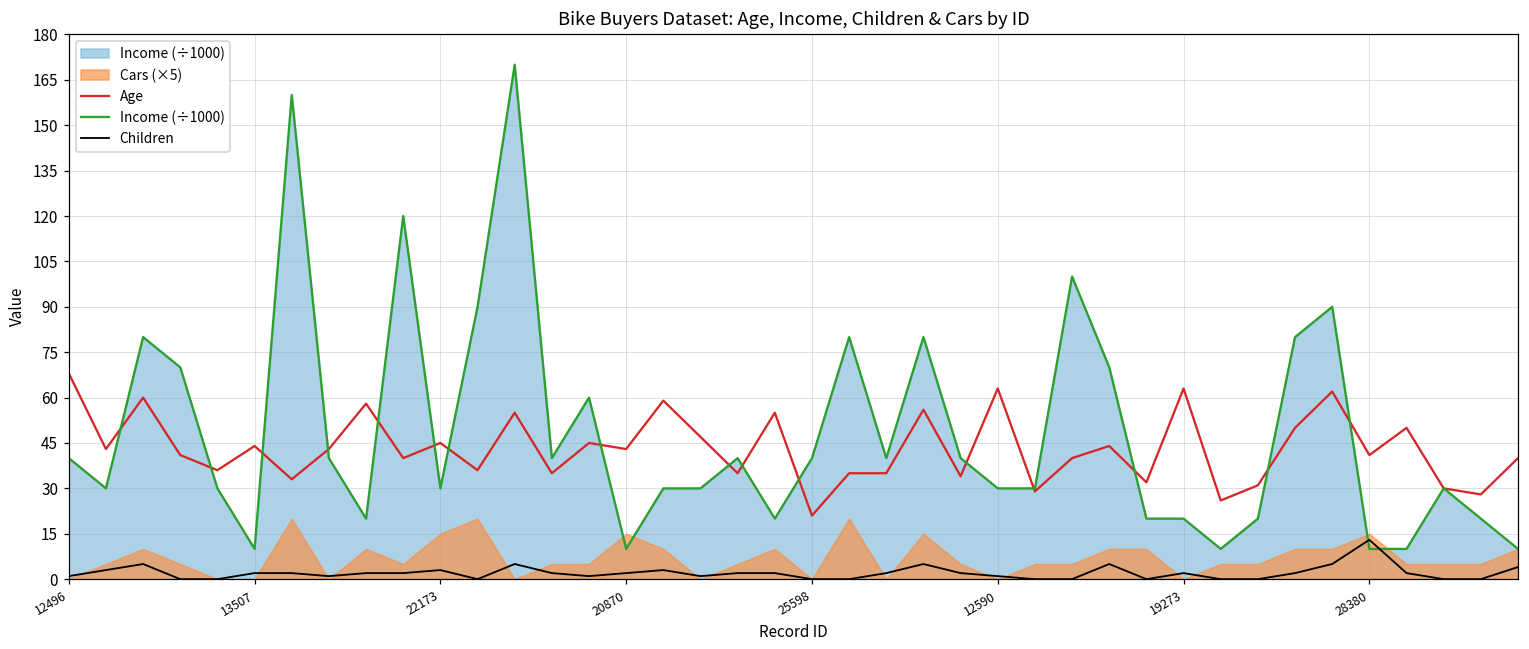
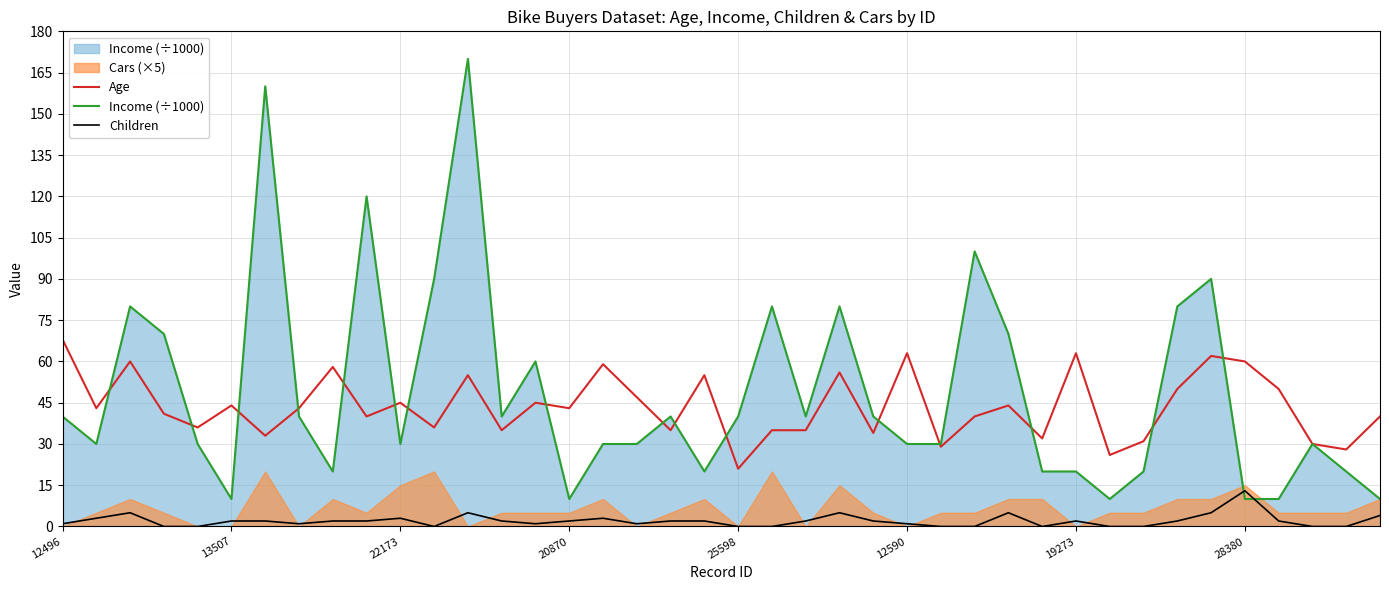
Cars (×5), 20870: 15 -> 5
Age, 28380: 41 -> 60
